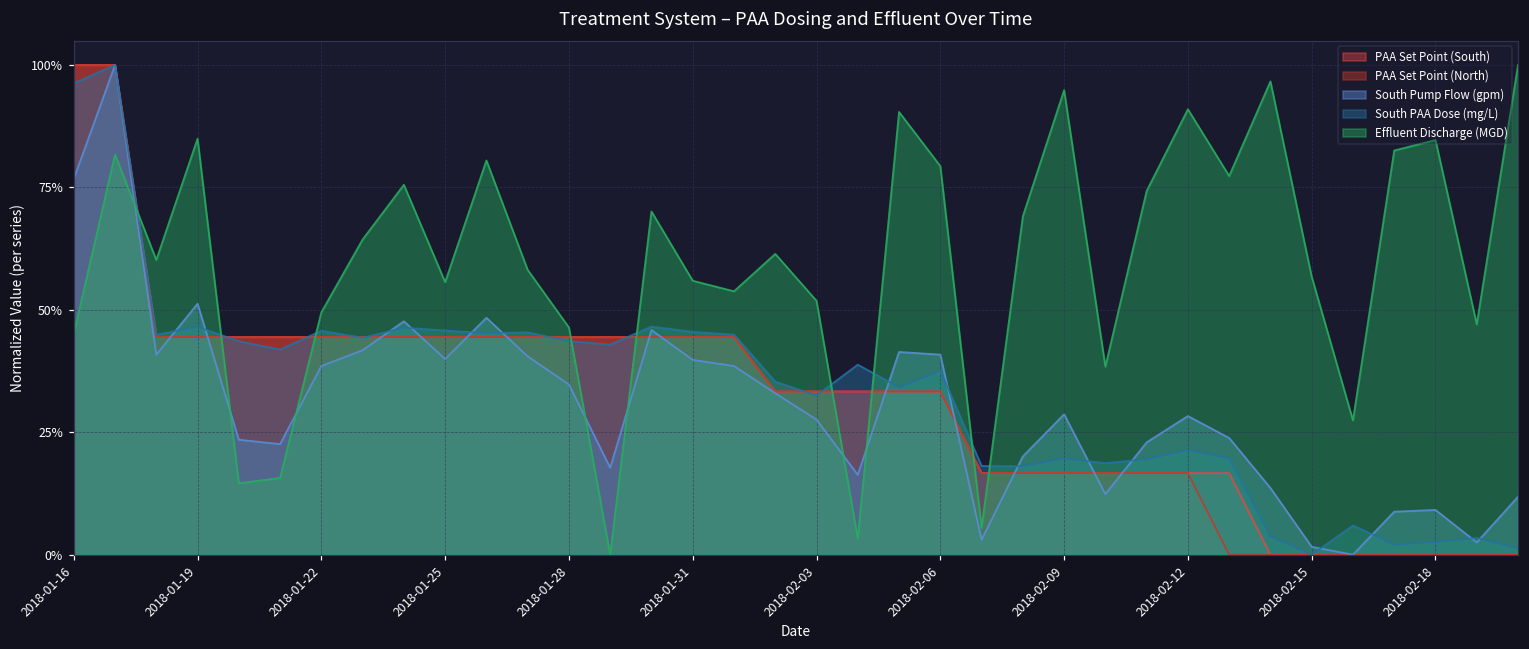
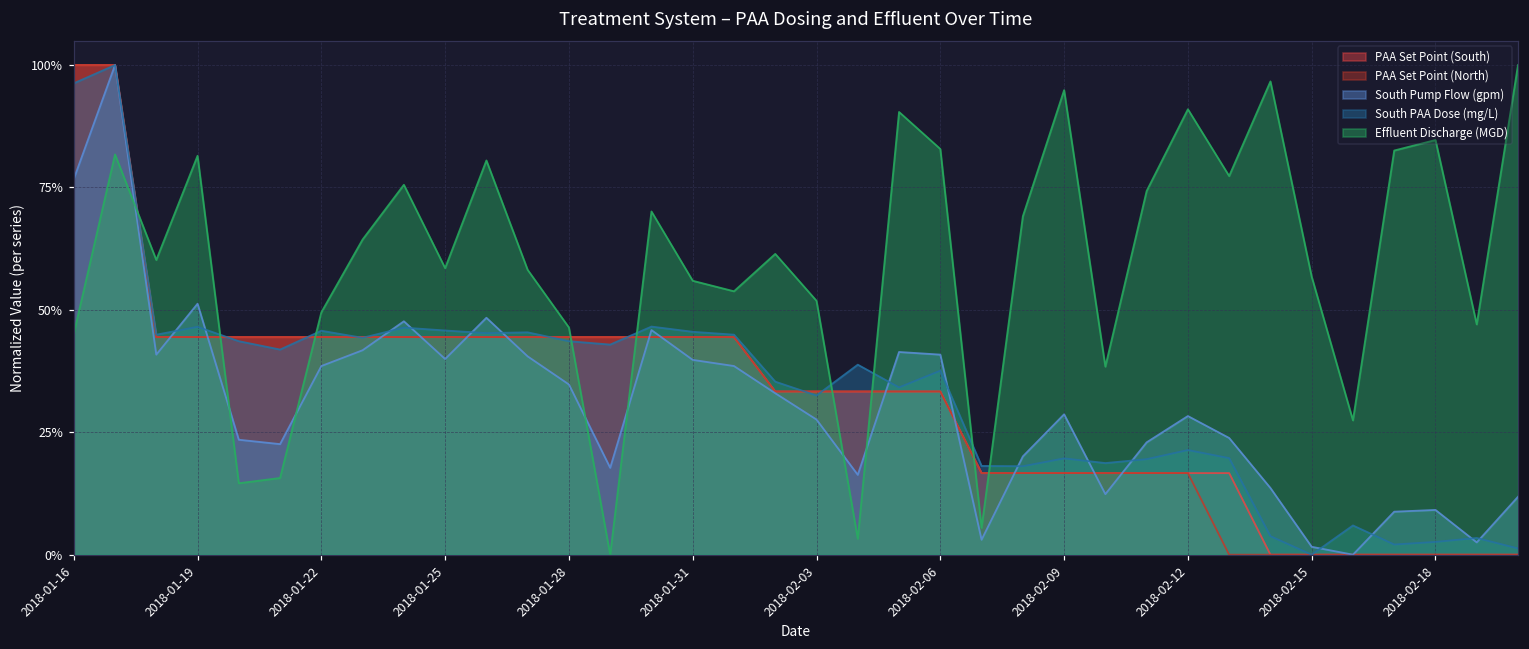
Effluent Discharge (MGD), 2018-01-19: 85% -> 81%
Effluent Discharge (MGD), 2018-01-25: 56% -> 59%
Effluent Discharge (MGD), 2018-02-06: 79% -> 83%
